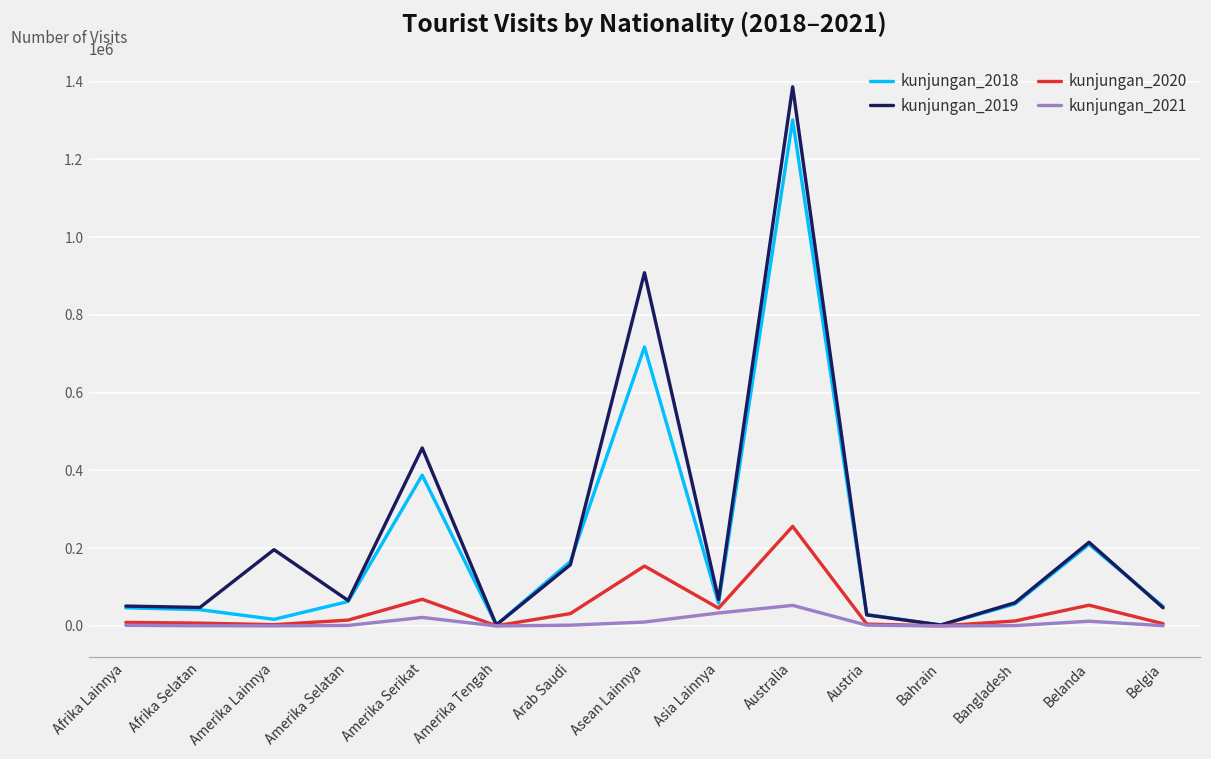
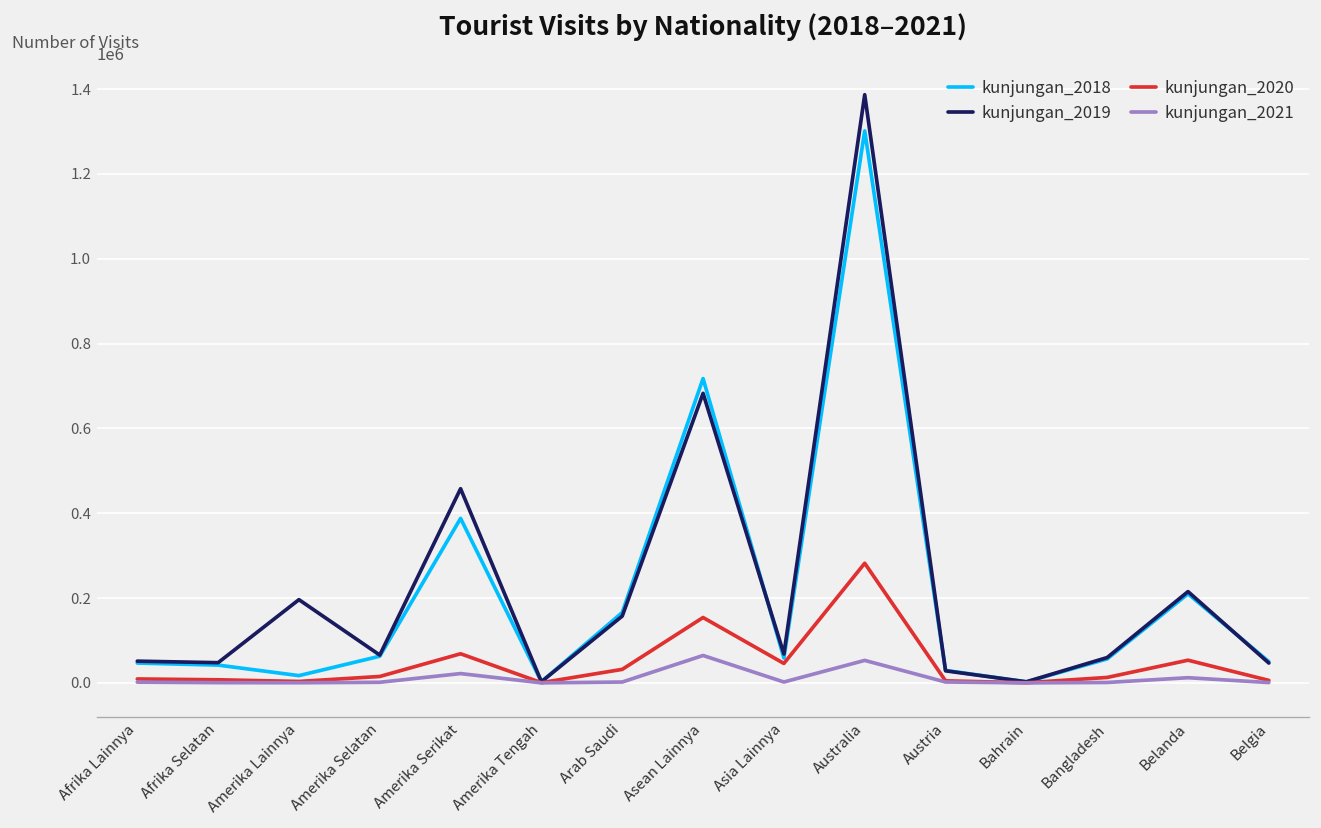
kunjungan_2019, Asean Lainnya: 910000 -> 680000
kunjungan_2021, Asean Lainnya: 10000 -> 60000
kunjungan_2021, Asia Lainnya: 30000 -> 0
kunjungan_2020, Australia: 260000 -> 280000
